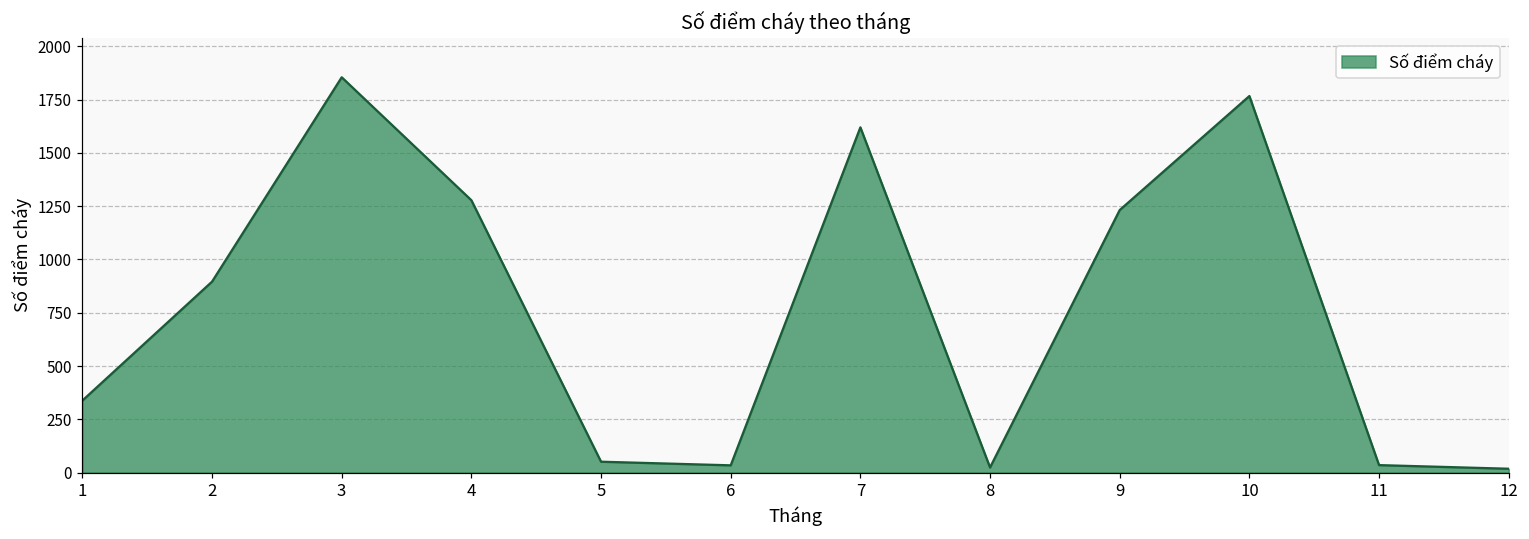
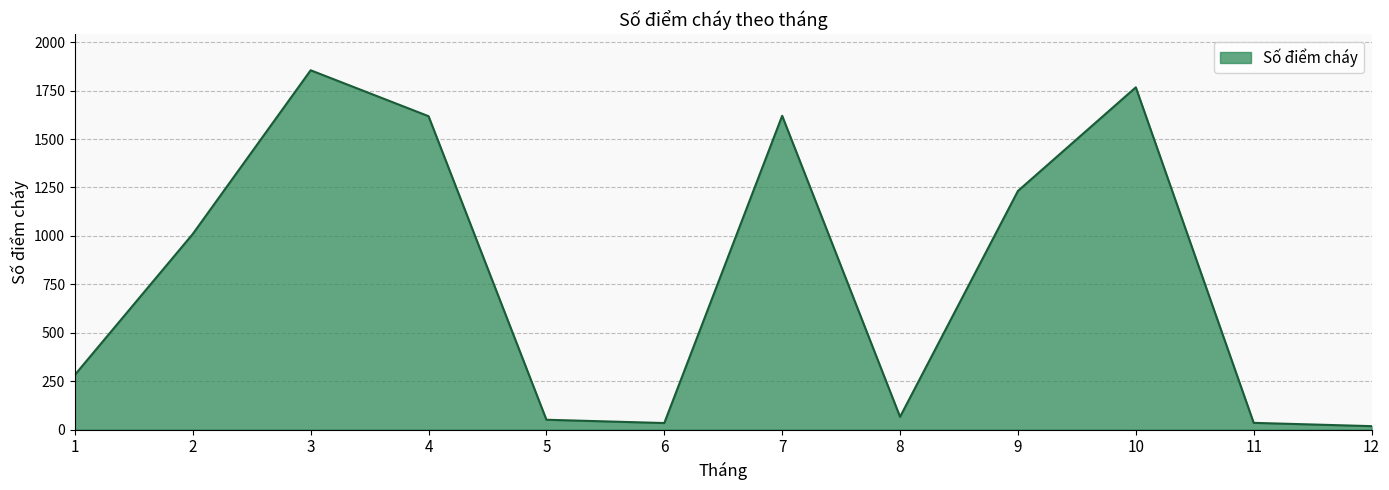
1: 340 -> 280
2: 900 -> 1010
4: 1280 -> 1620
8: 20 -> 70
